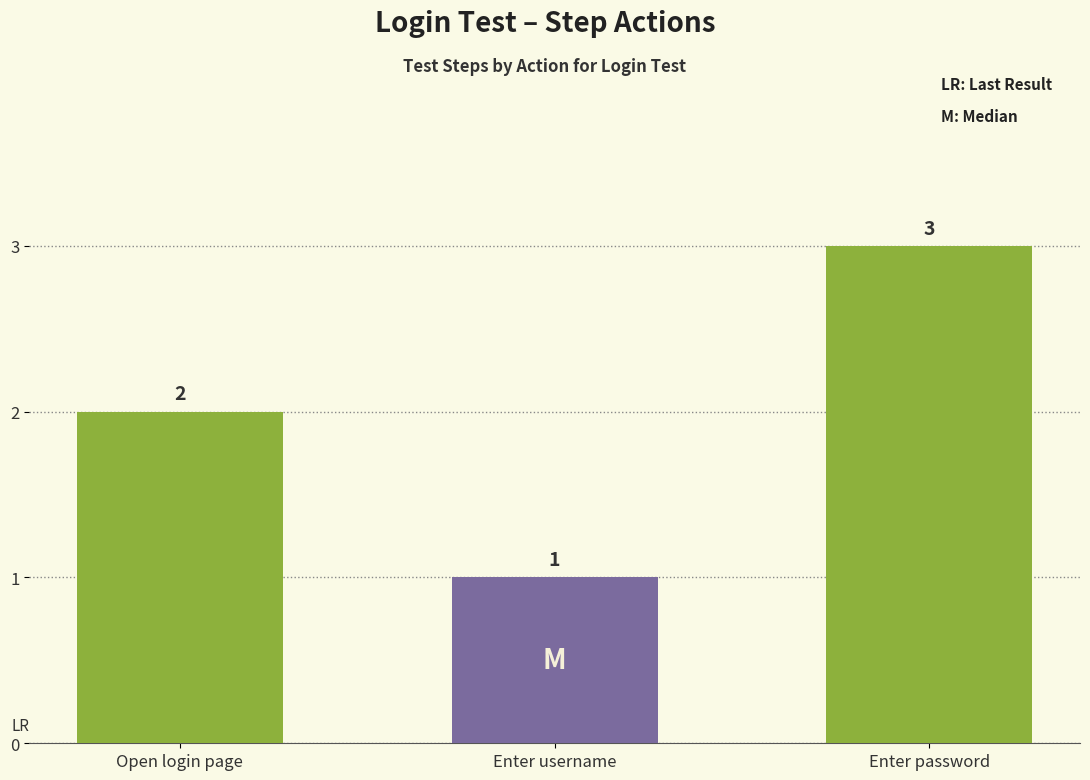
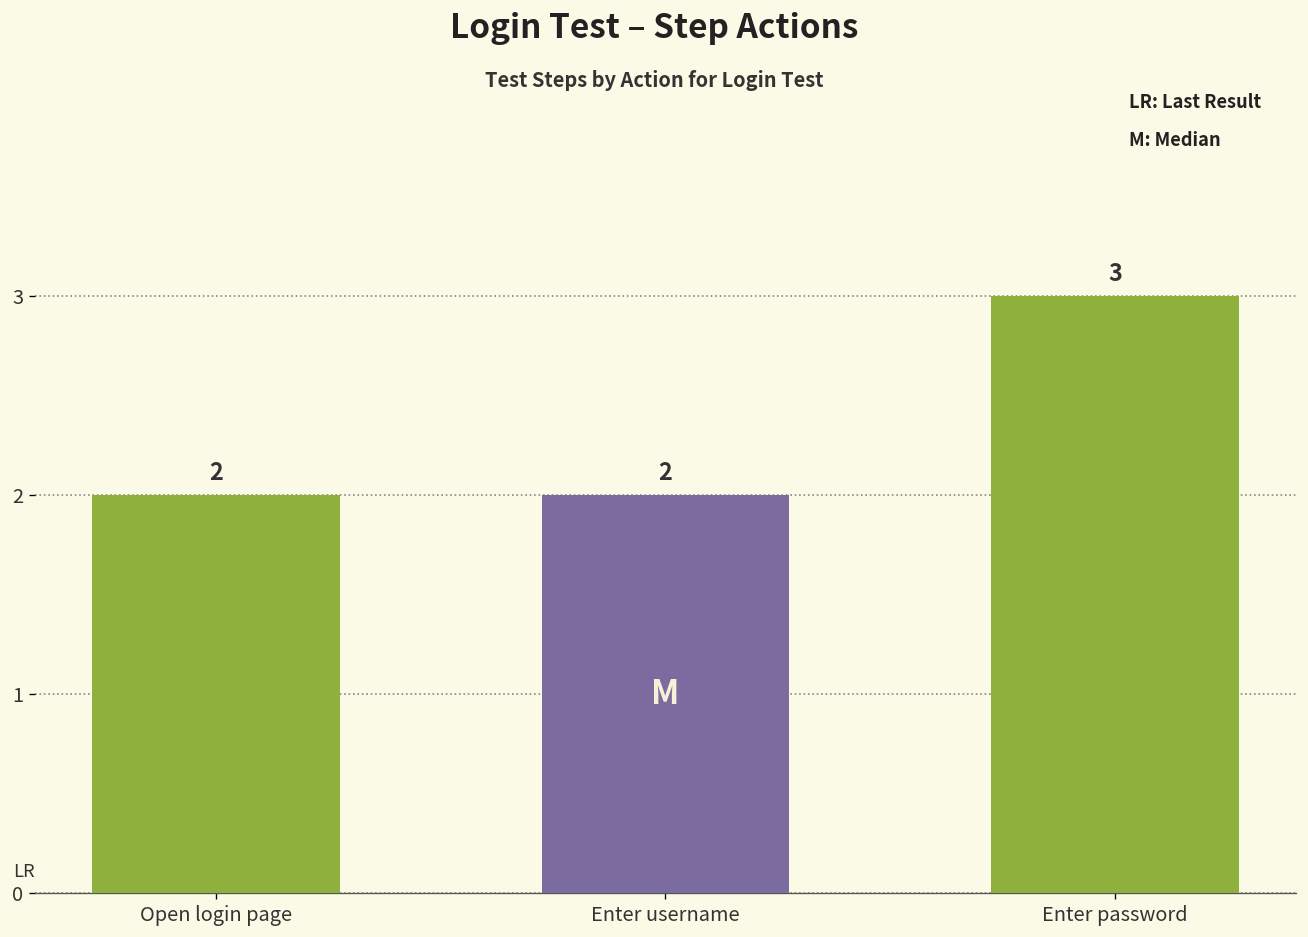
Enter username: 1 -> 2
